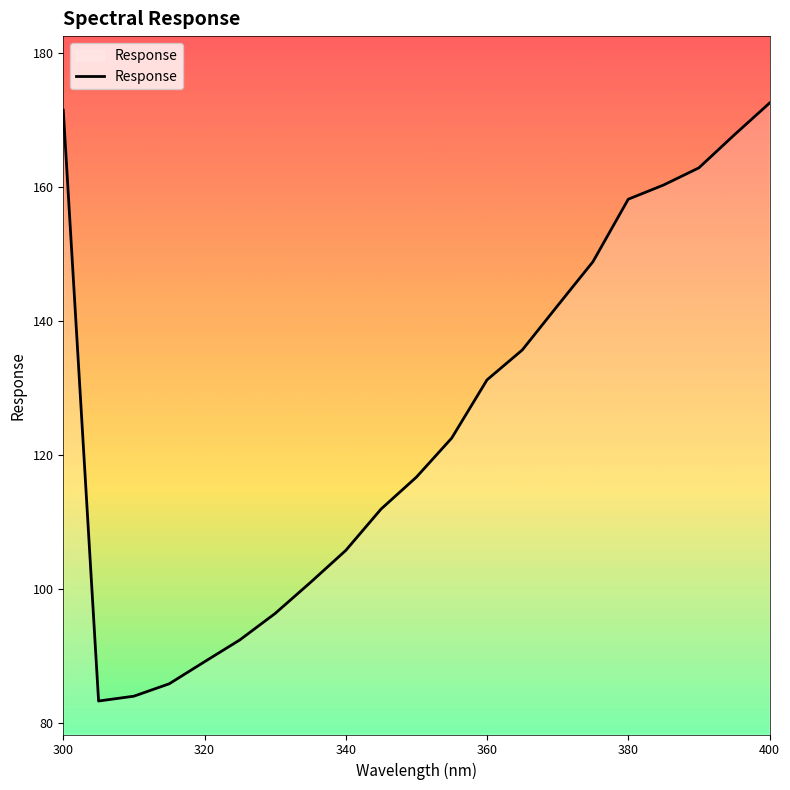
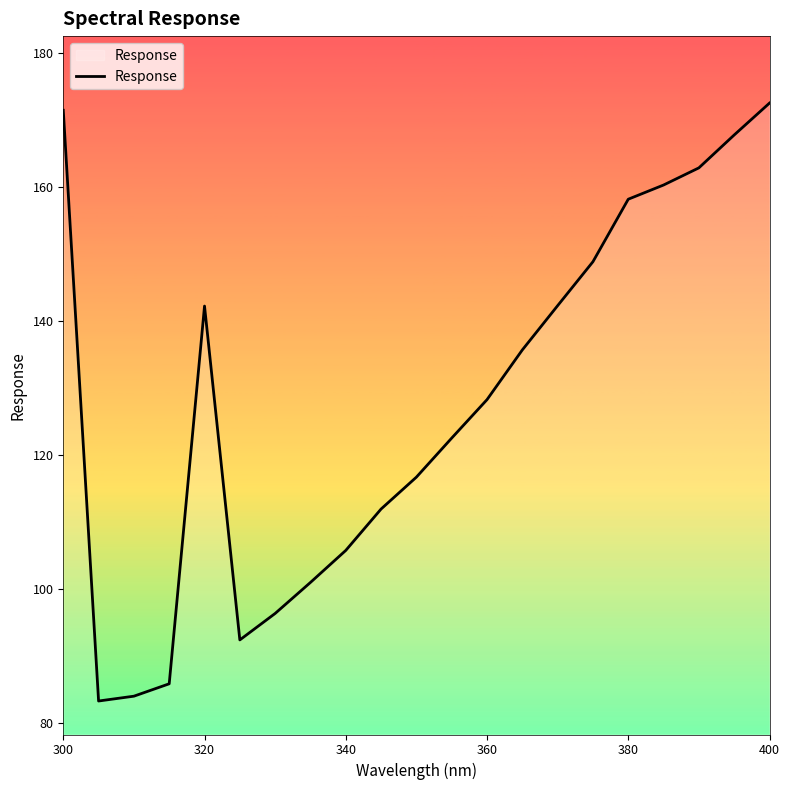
320: 89 -> 142
360: 131 -> 128
